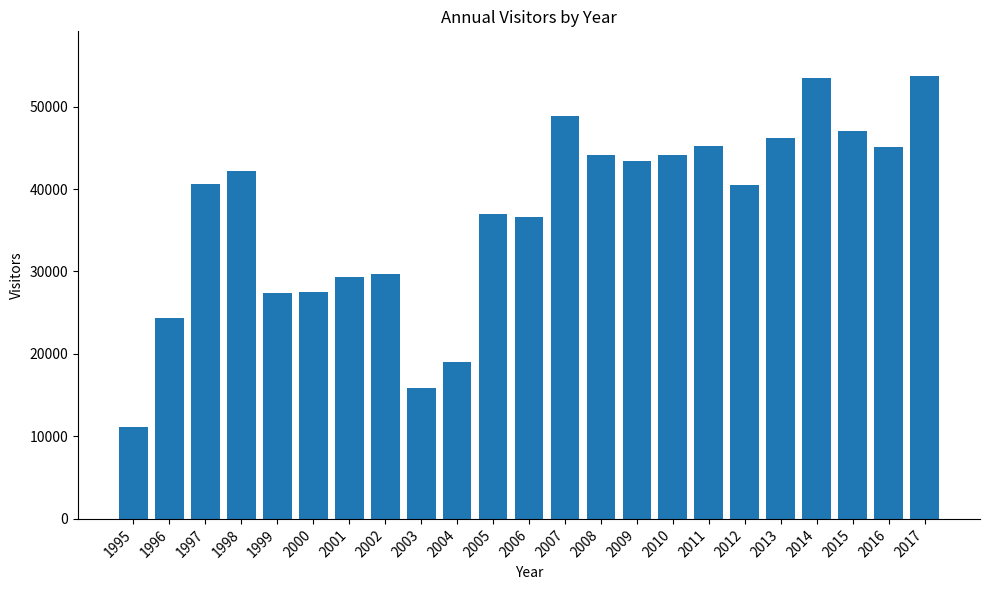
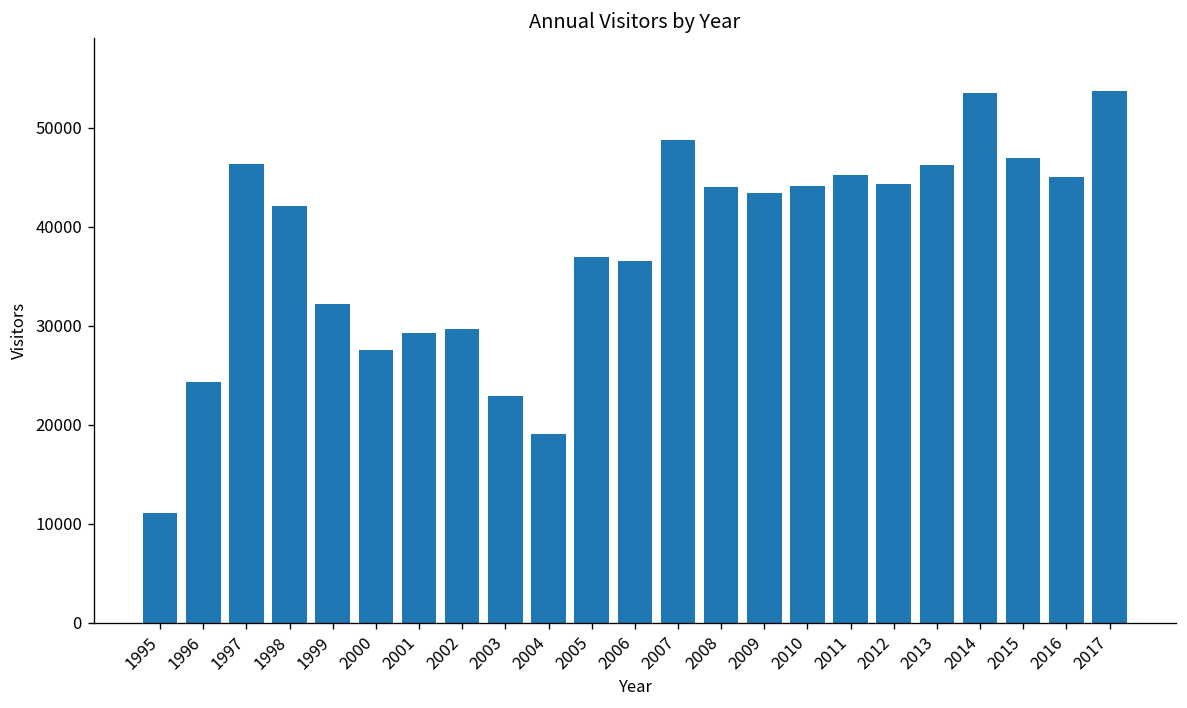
1997: 41000 -> 46000
1999: 27000 -> 32000
2003: 16000 -> 23000
2012: 40000 -> 44000
